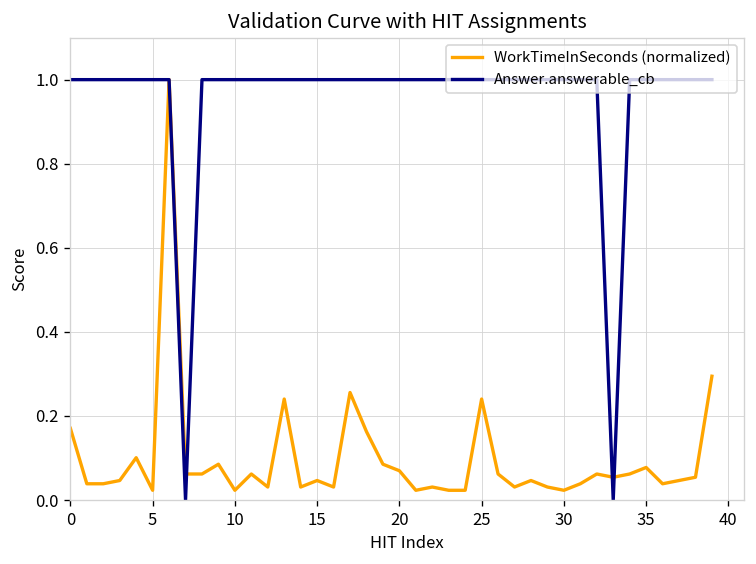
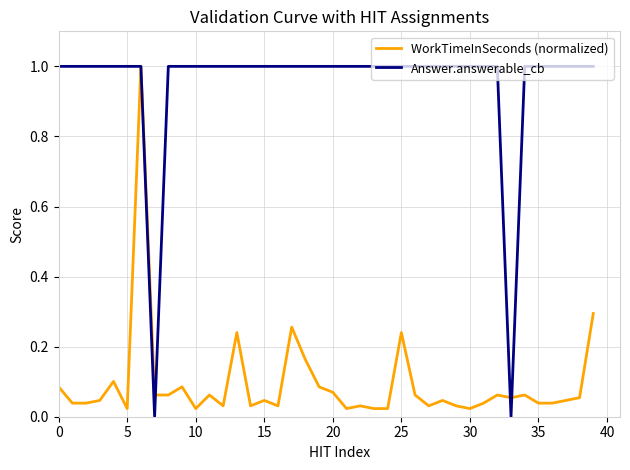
WorkTimeInSeconds (normalized), 0: 0.17 -> 0.09
WorkTimeInSeconds (normalized), 35: 0.08 -> 0.04
